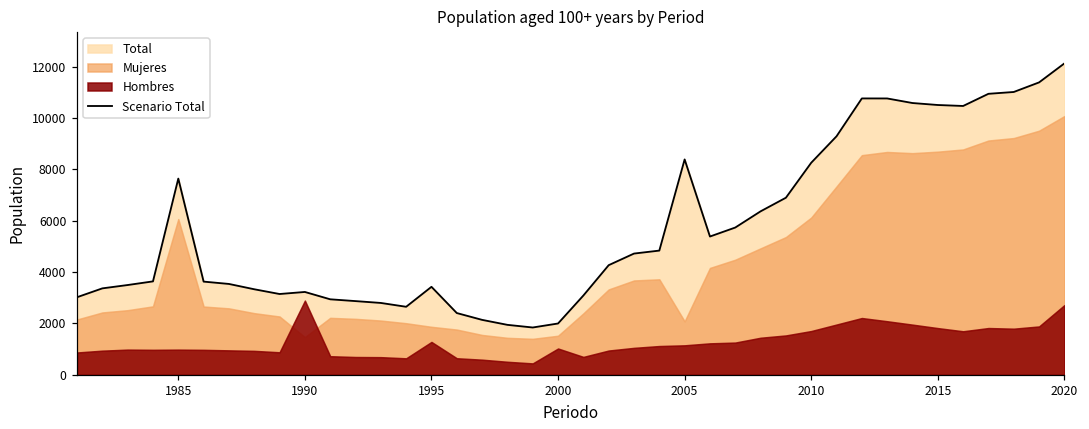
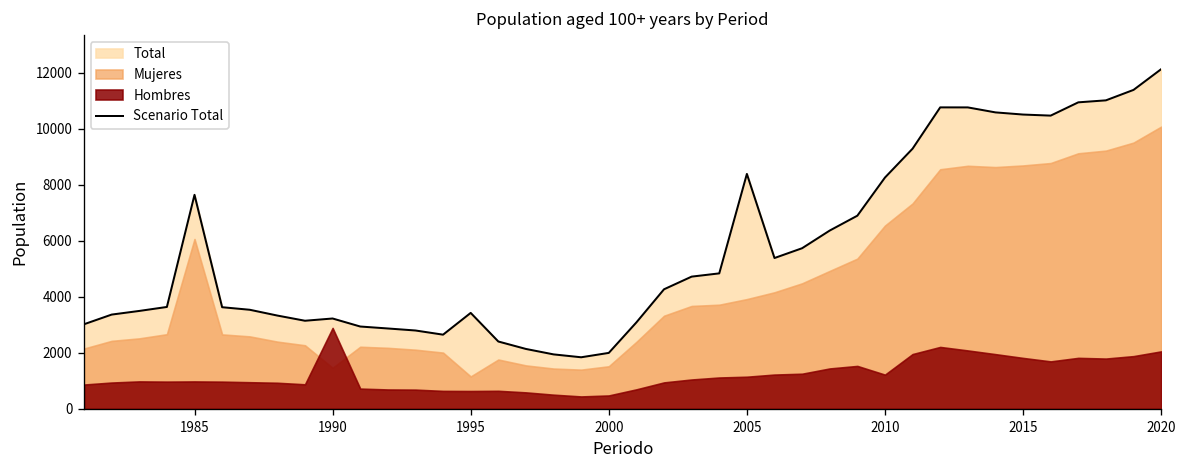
Mujeres, 1995: 1900 -> 1200
Hombres, 1995: 1300 -> 600
Hombres, 2000: 1000 -> 500
Mujeres, 2005: 2100 -> 3900
Mujeres, 2010: 6100 -> 6500
Hombres, 2010: 1700 -> 1200
Hombres, 2020: 2700 -> 2100
